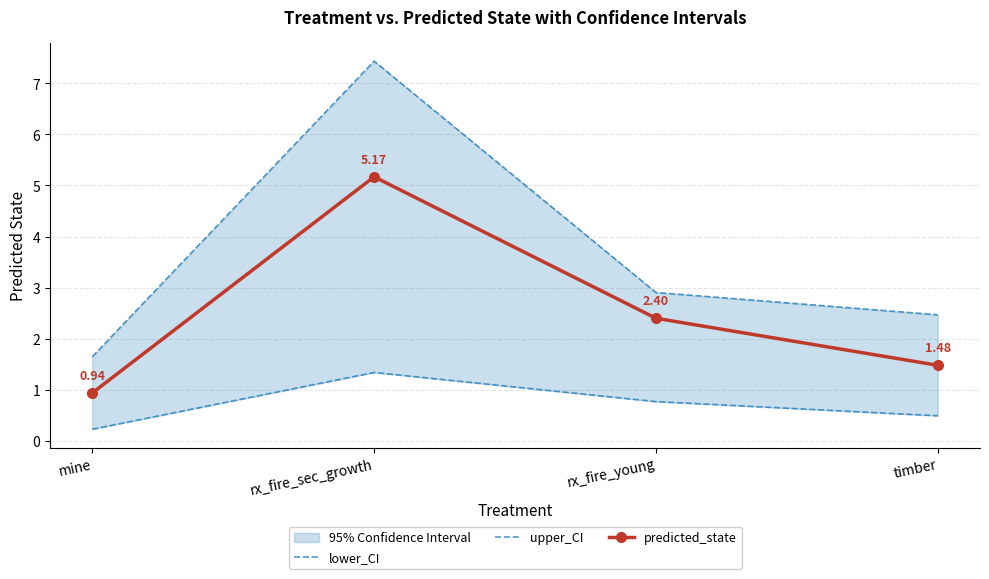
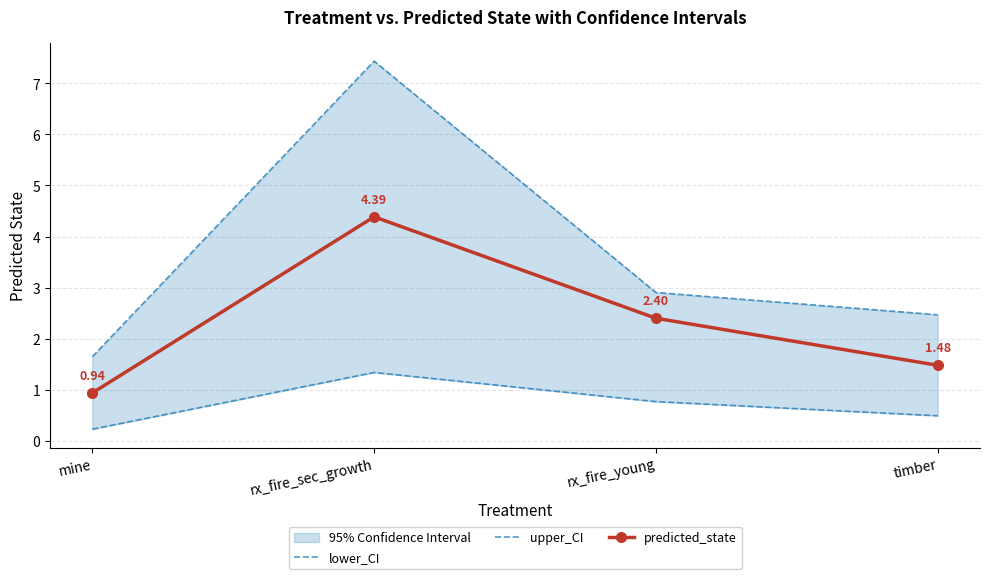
predicted_state, rx_fire_sec_growth: 5.17 -> 4.39
